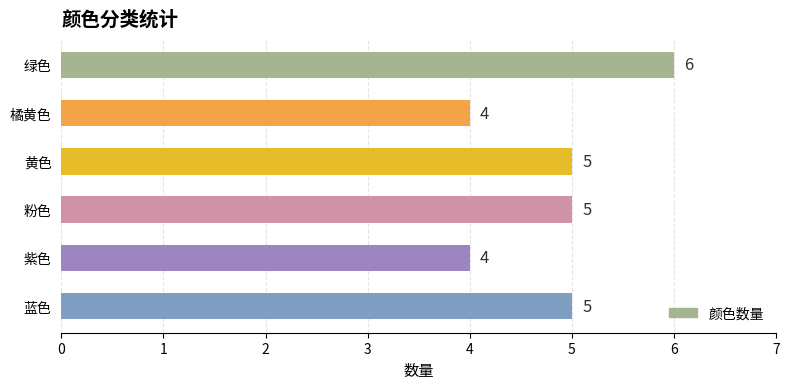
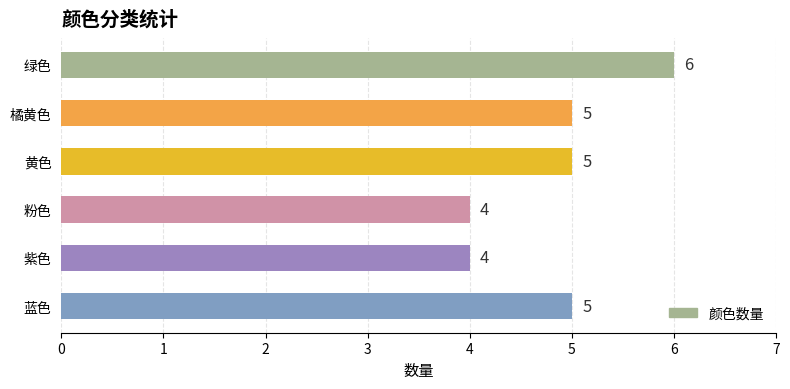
橘黄色: 4 -> 5
粉色: 5 -> 4
